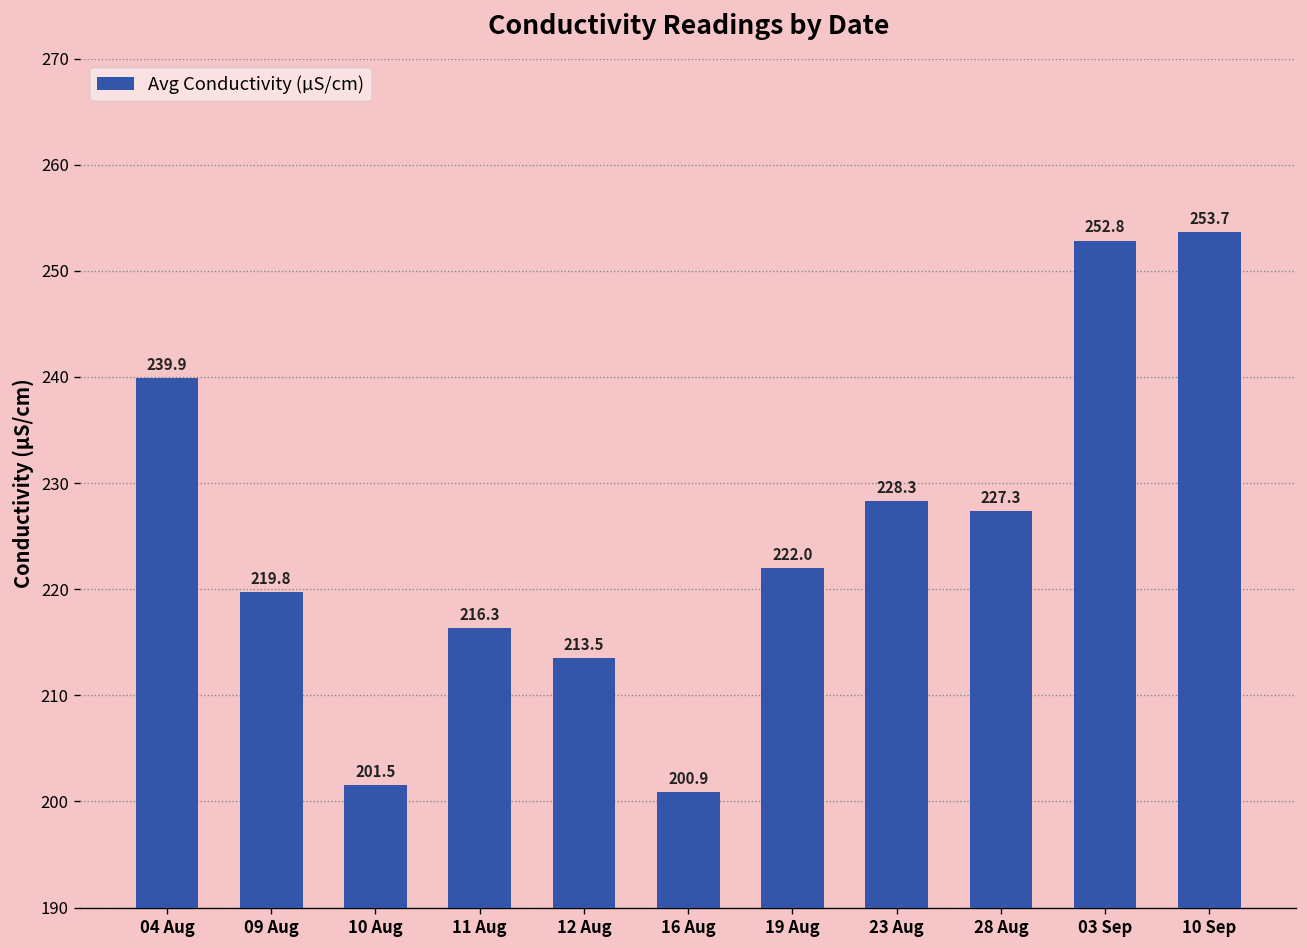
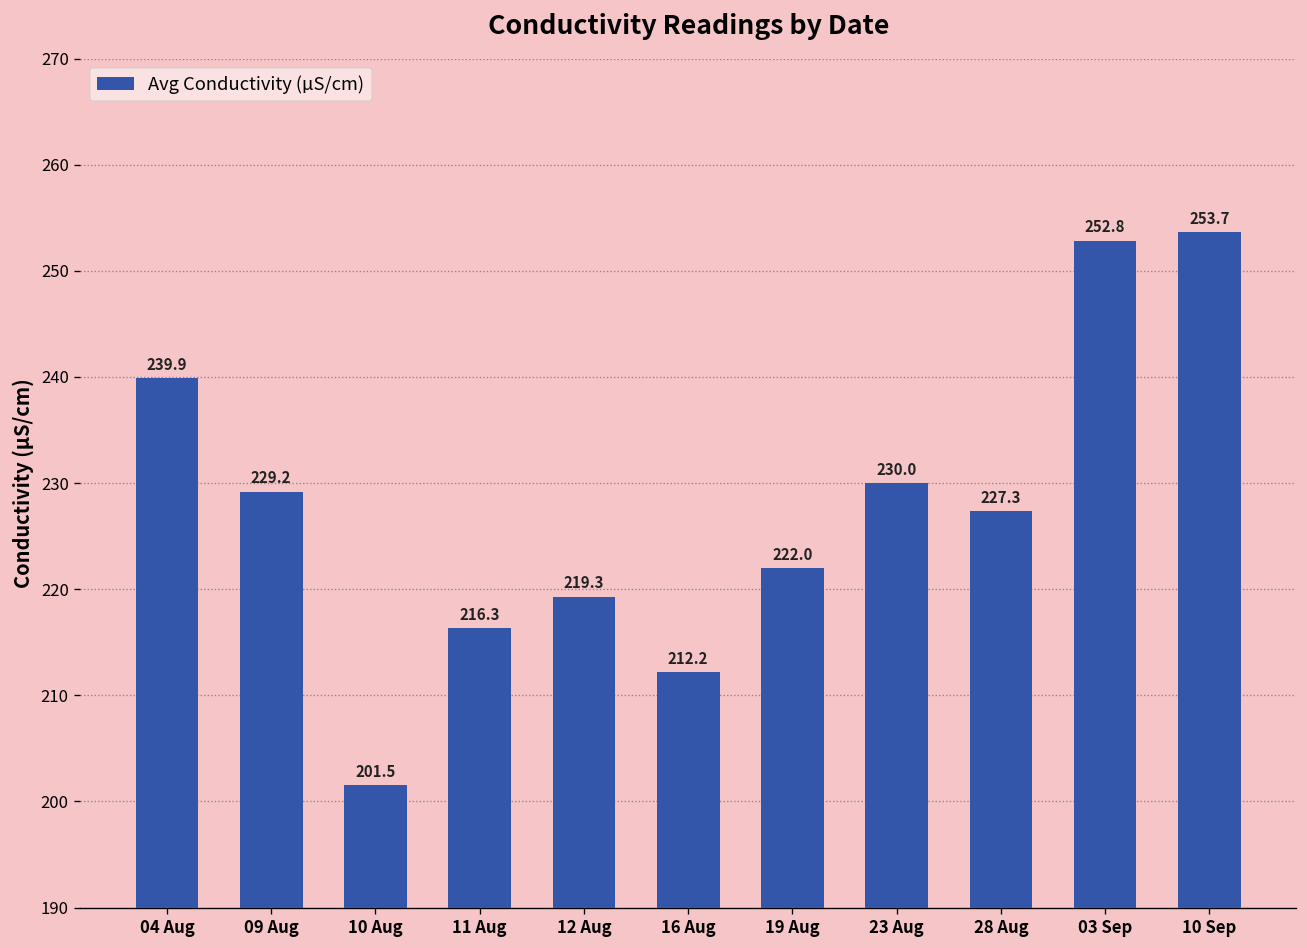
09 Aug: 219.8 -> 229.2
12 Aug: 213.5 -> 219.3
16 Aug: 200.9 -> 212.2
23 Aug: 228.3 -> 230.0
